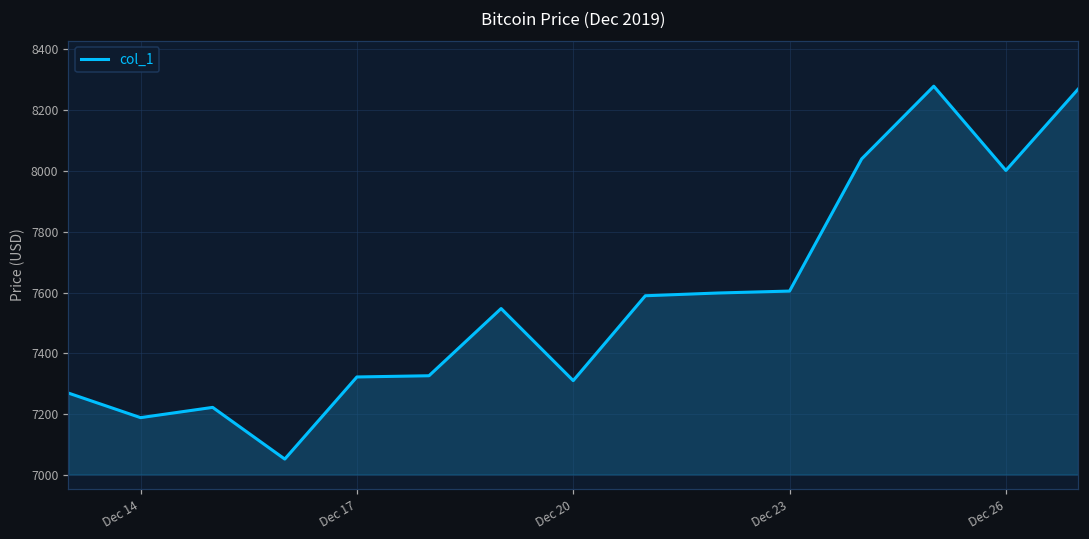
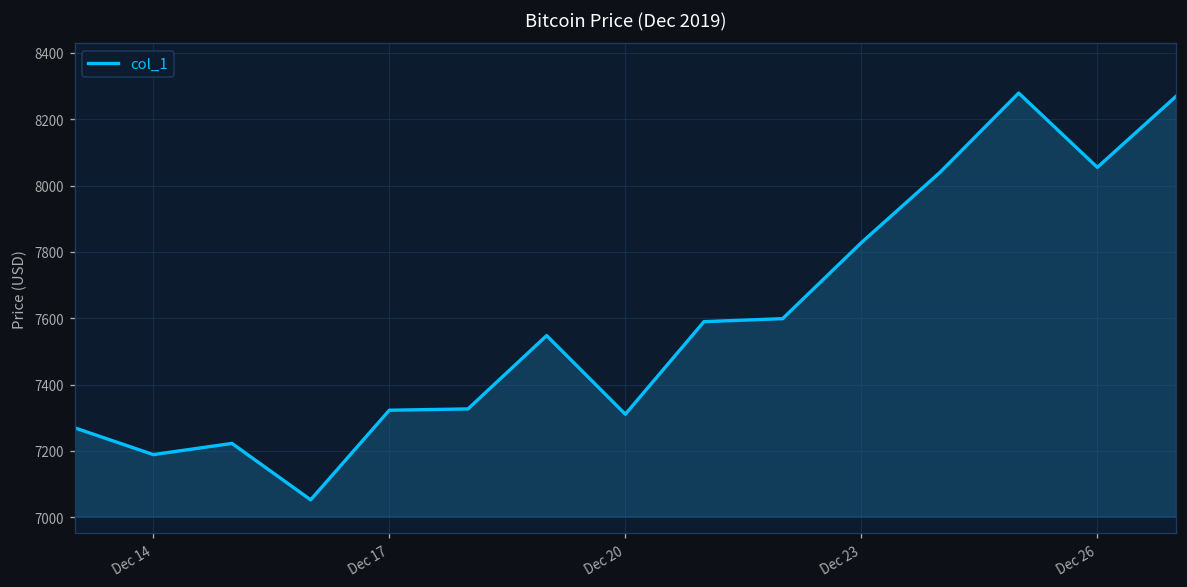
Dec 23: 7610 -> 7830
Dec 26: 8000 -> 8050
